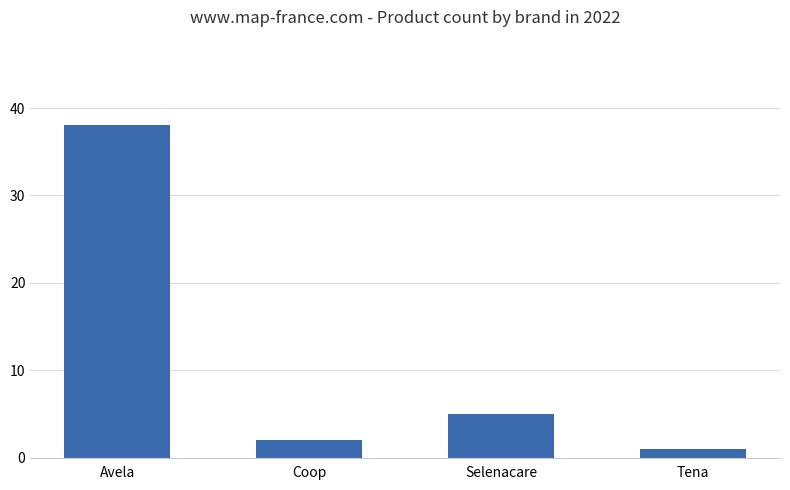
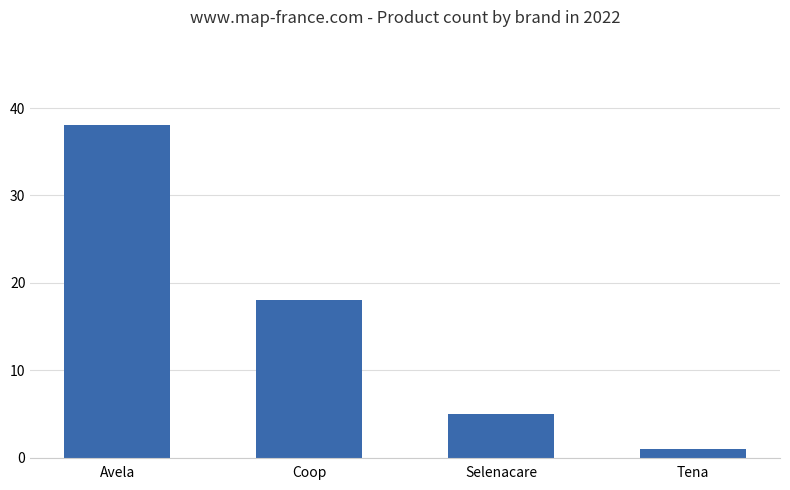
Coop: 2 -> 18
